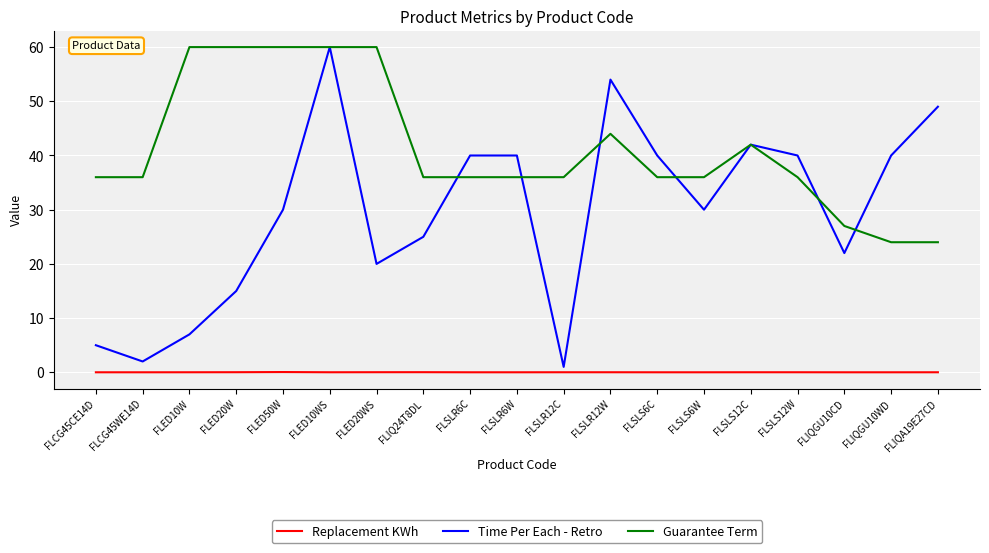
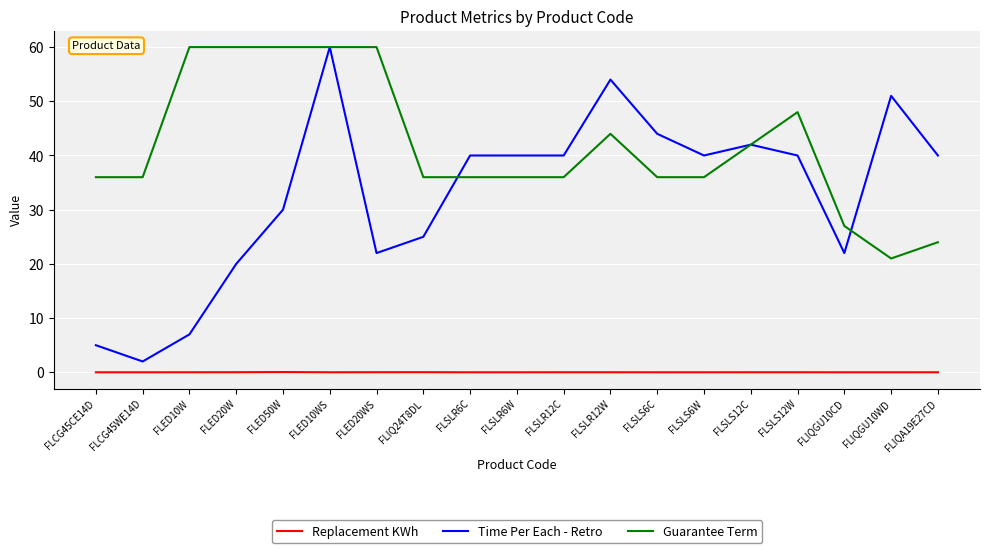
Time Per Each - Retro, FLED20W: 15 -> 20
Time Per Each - Retro, FLED20WS: 20 -> 22
Time Per Each - Retro, FLSLR12C: 1 -> 40
Time Per Each - Retro, FLSLS6C: 40 -> 44
Time Per Each - Retro, FLSLS6W: 30 -> 40
Guarantee Term, FLSLS12W: 36 -> 48
Time Per Each - Retro, FLIQGU10WD: 40 -> 51
Guarantee Term, FLIQGU10WD: 24 -> 21
Time Per Each - Retro, FLIQA19E27CD: 49 -> 40
